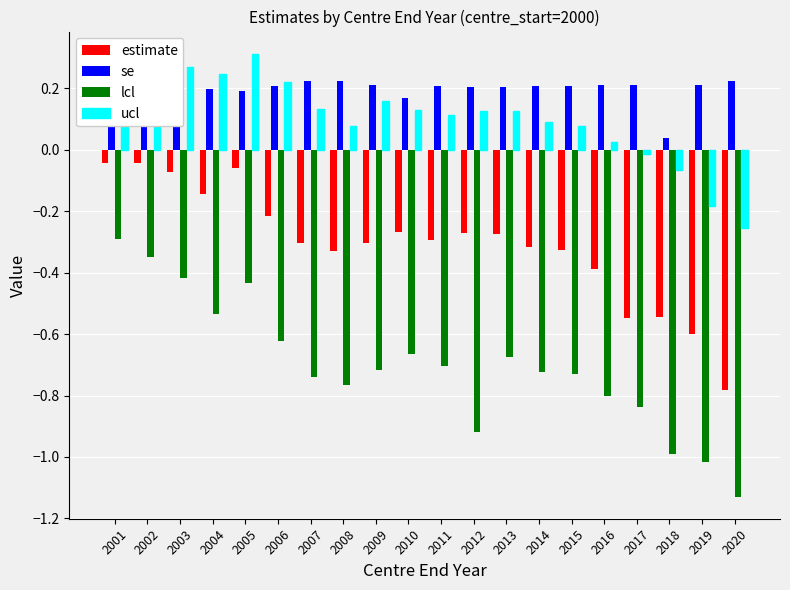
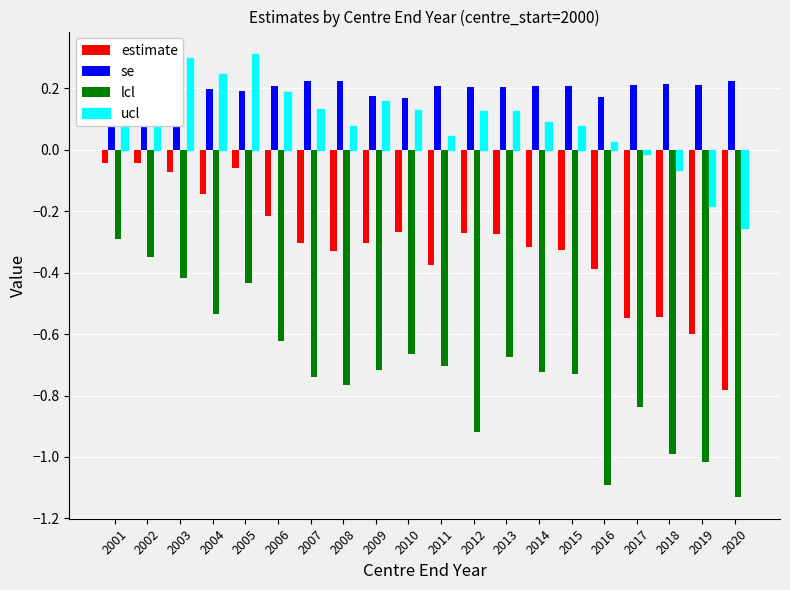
ucl, 2003: 0.27 -> 0.30
ucl, 2006: 0.22 -> 0.19
se, 2009: 0.21 -> 0.17
estimate, 2011: -0.29 -> -0.38
ucl, 2011: 0.11 -> 0.05
se, 2016: 0.21 -> 0.17
lcl, 2016: -0.80 -> -1.09
se, 2018: 0.04 -> 0.21
